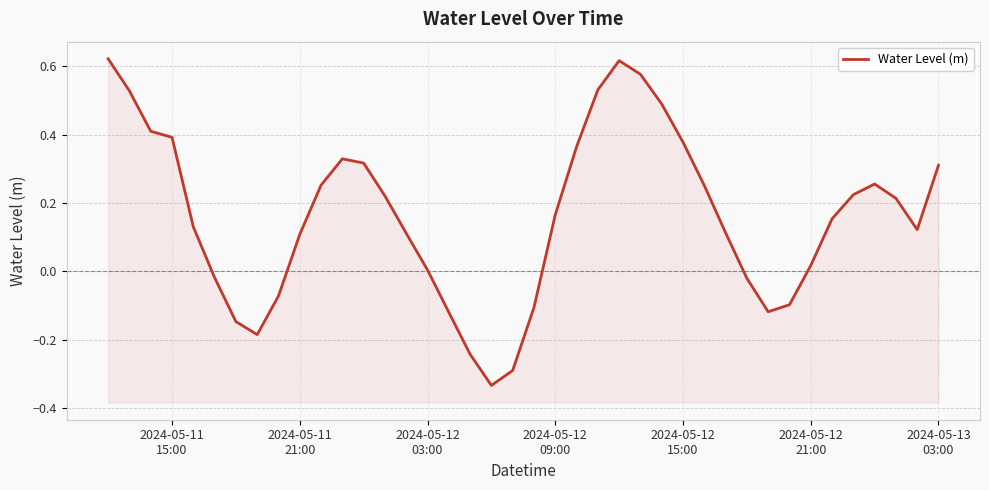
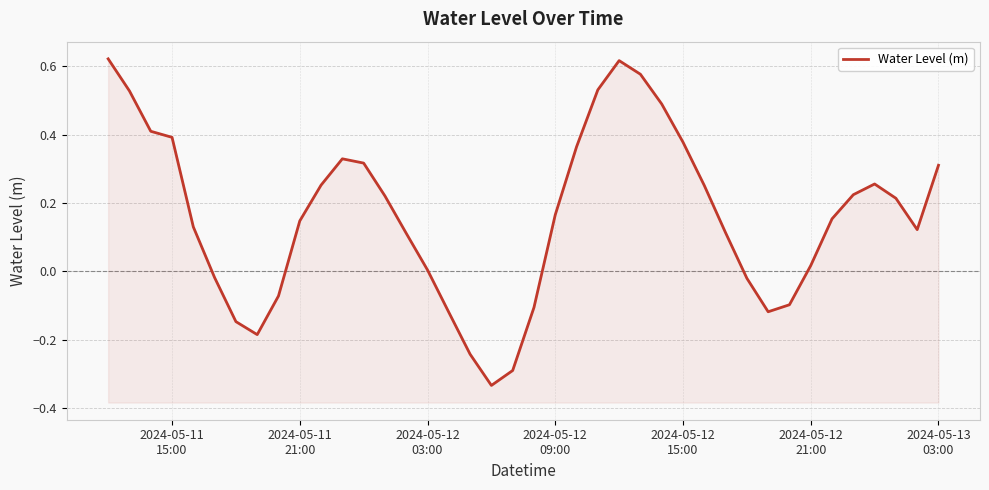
2024-05-11 21:00: 0.11 -> 0.15
